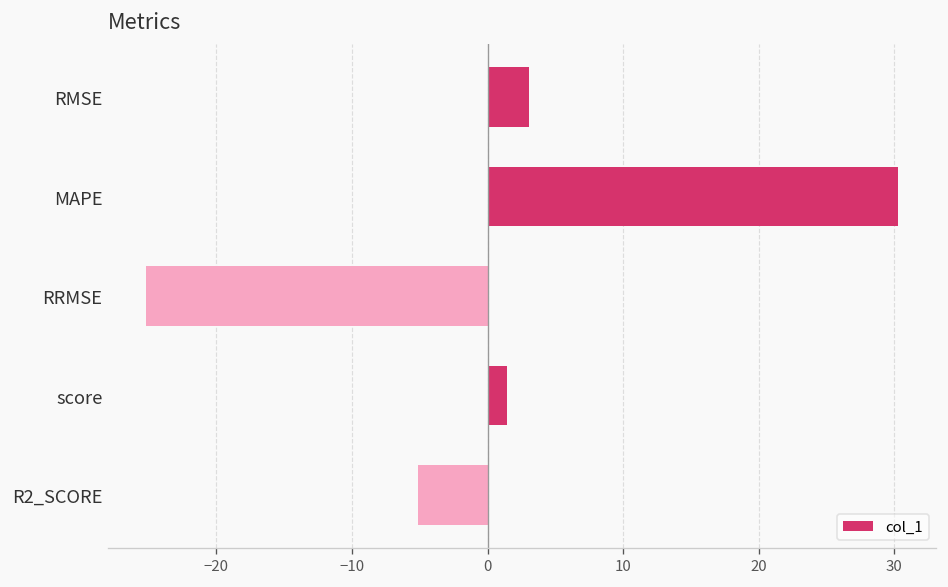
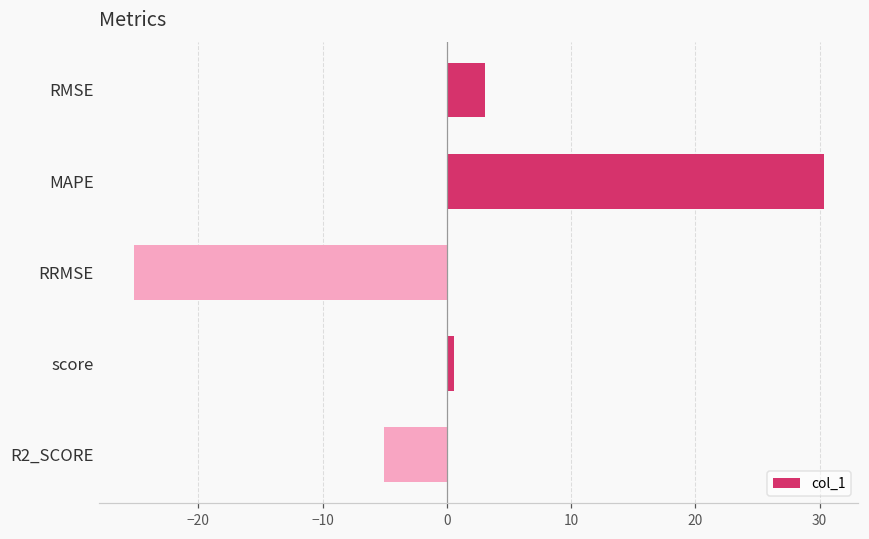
score: 1.4 -> 0.6
